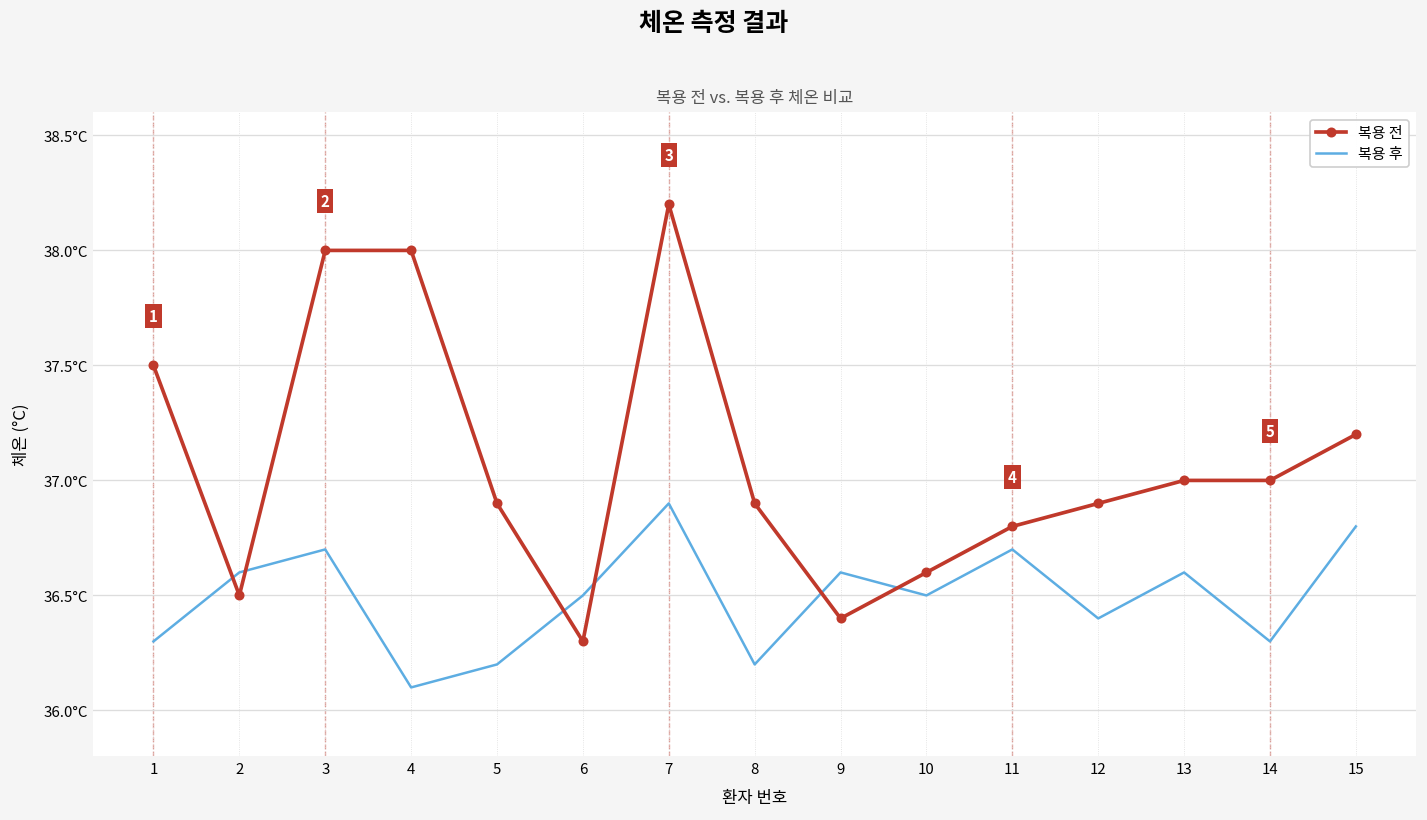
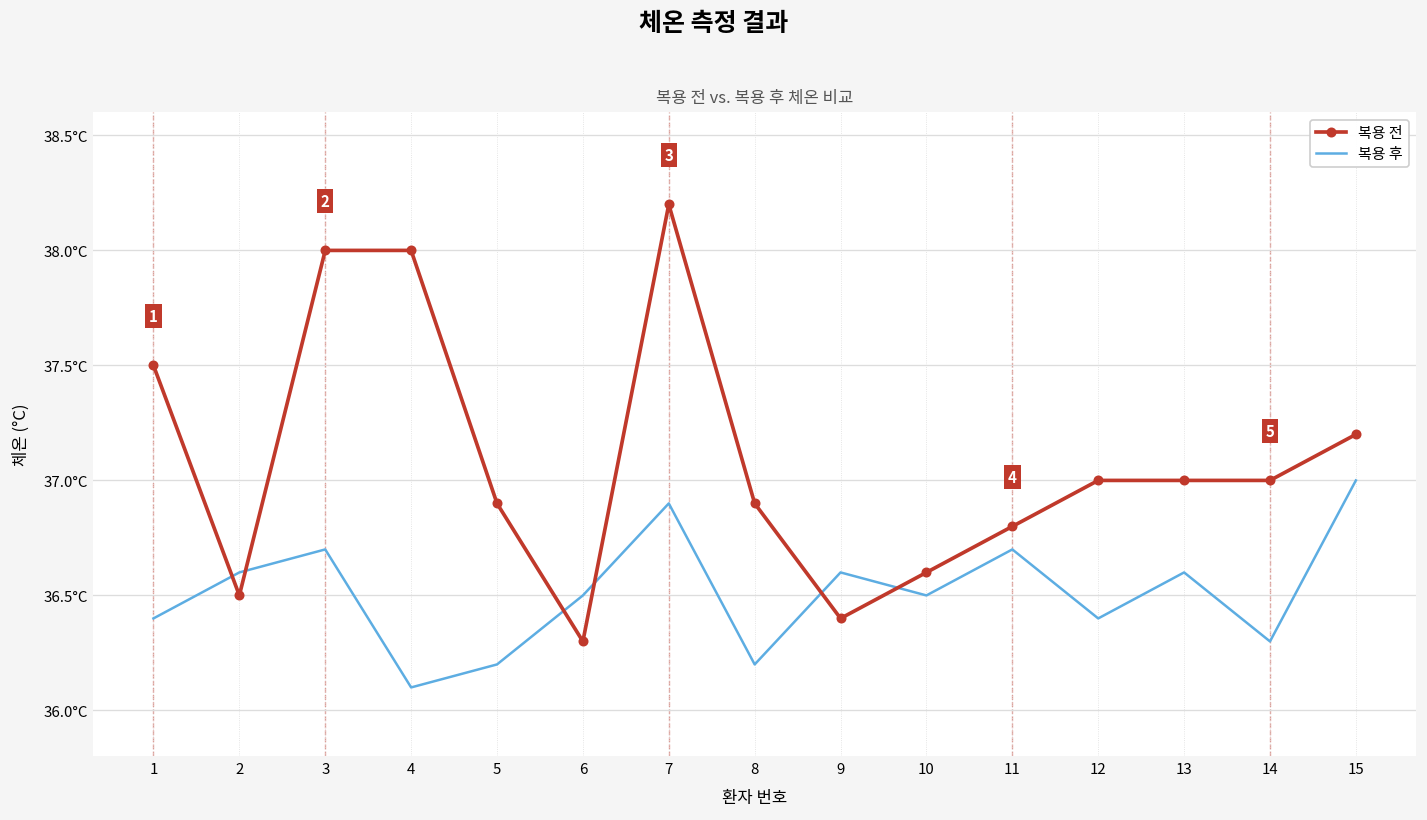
복용 후, 1: 36.3°C -> 36.4°C
복용 전, 12: 36.9°C -> 37.0°C
복용 후, 15: 36.8°C -> 37.0°C
